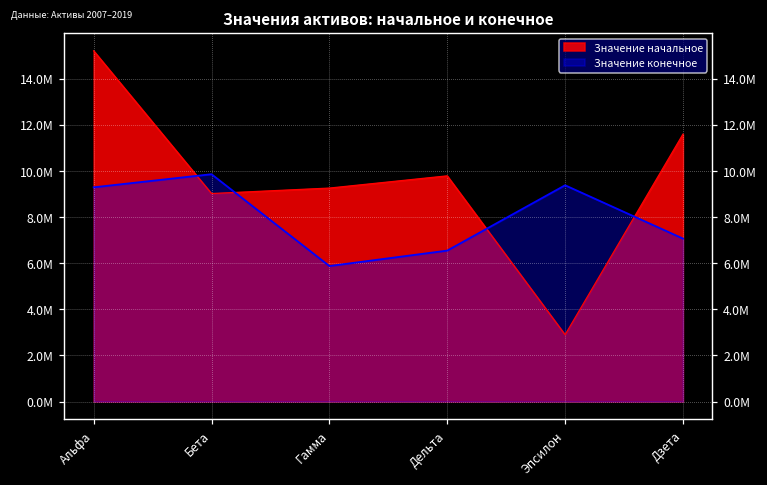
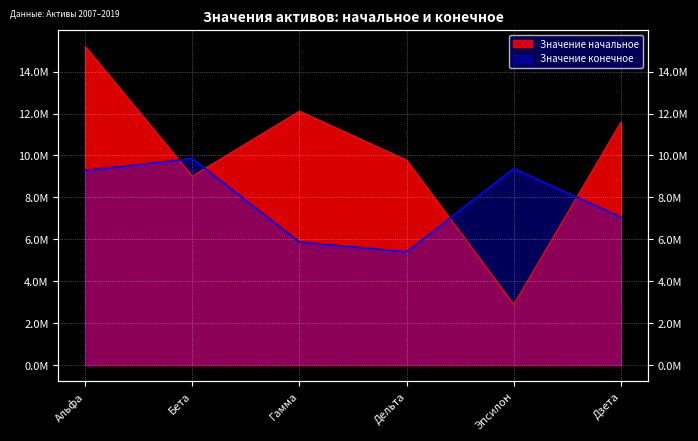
Значение начальное, Гамма: 9300000 -> 12100000
Значение конечное, Дельта: 6500000 -> 5400000
